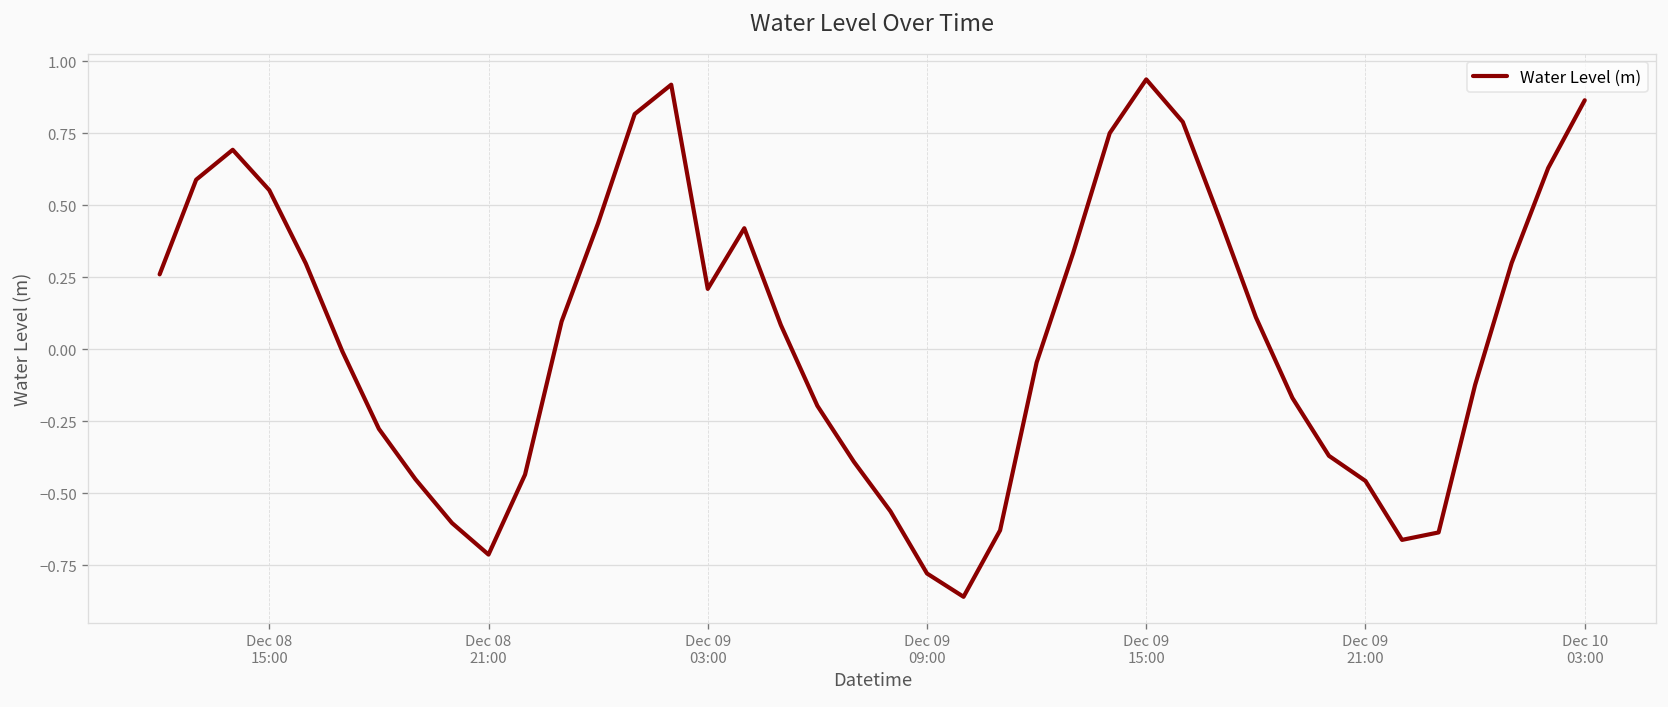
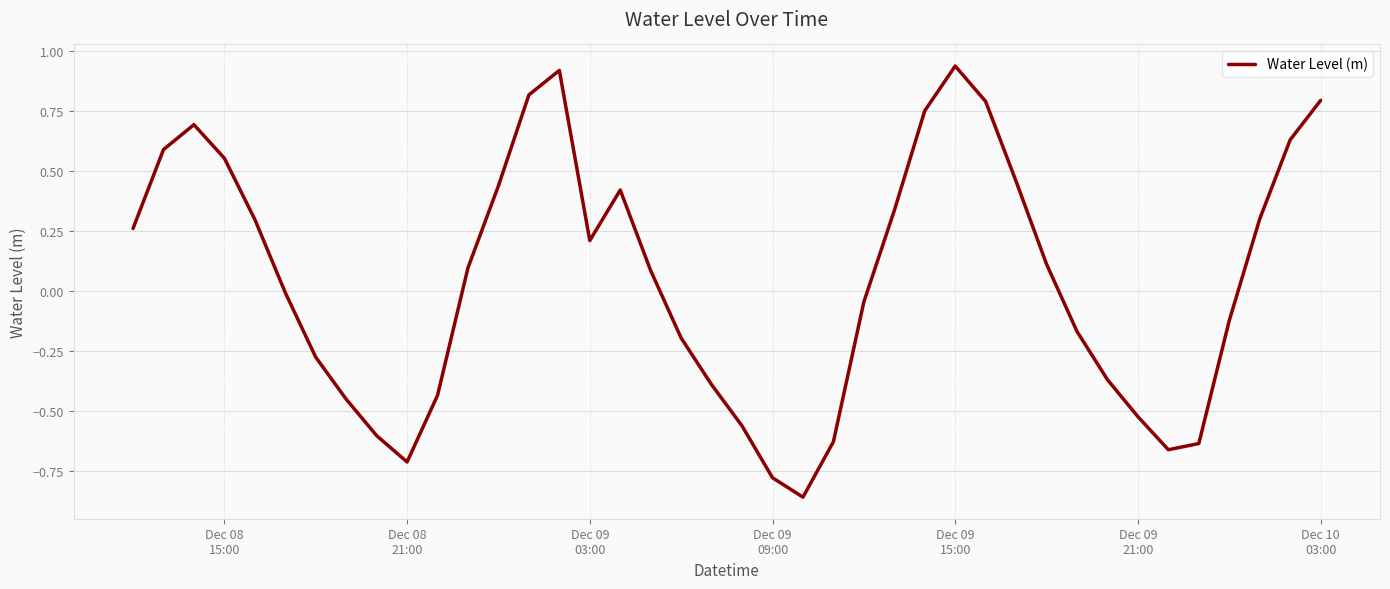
Dec 09 21:00: -0.46 -> -0.52
Dec 10 03:00: 0.86 -> 0.79
